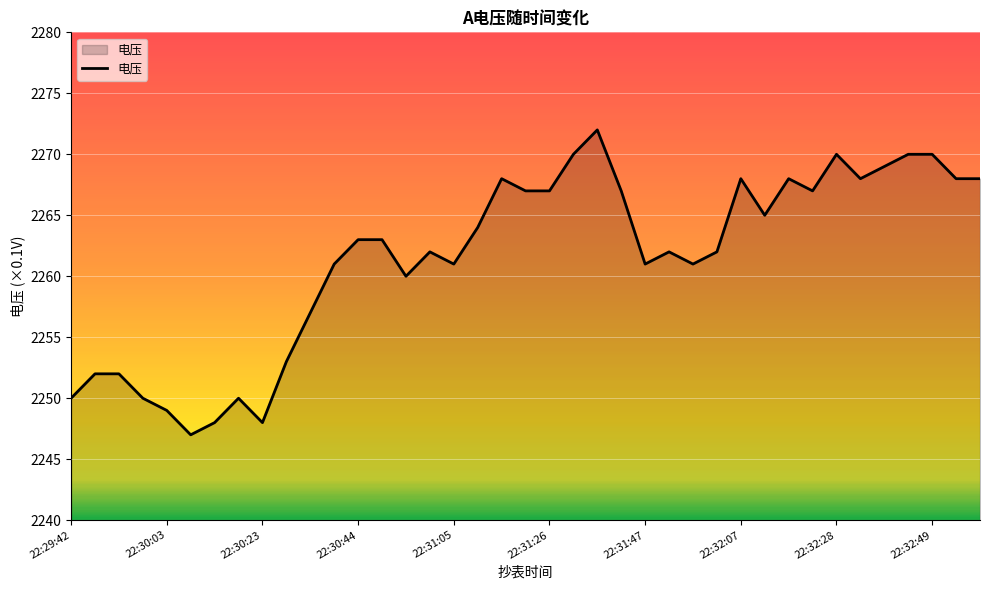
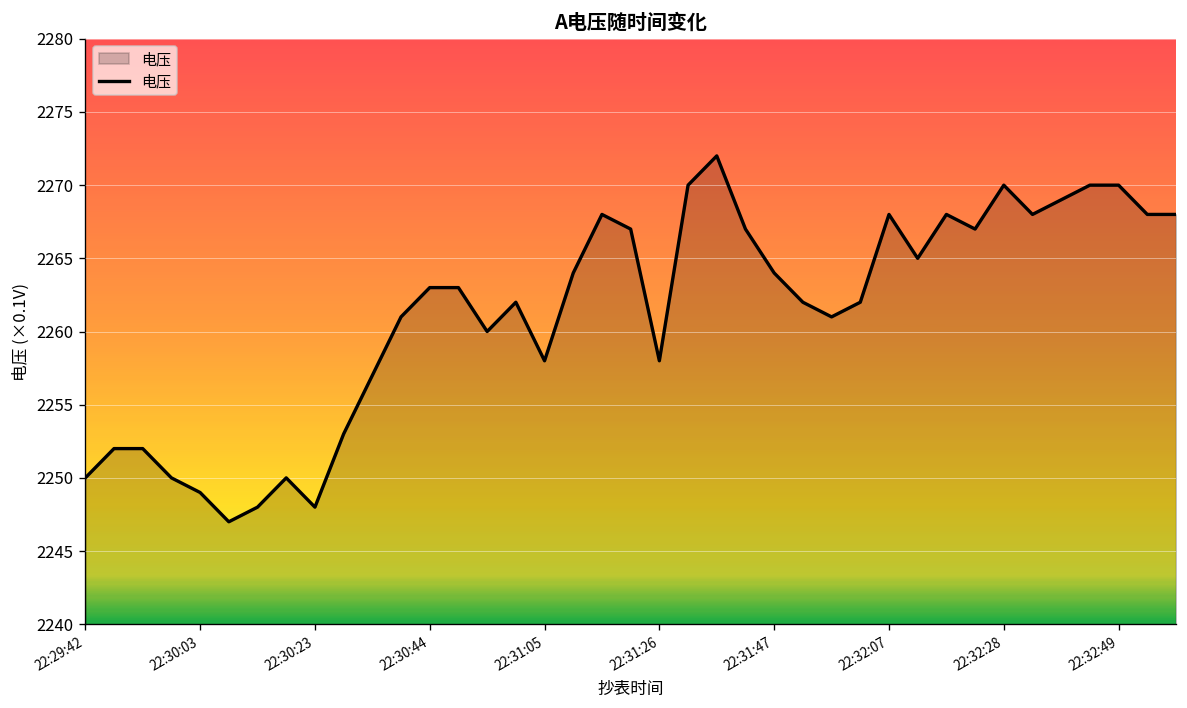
22:31:05: 2261 -> 2258
22:31:26: 2267 -> 2258
22:31:47: 2261 -> 2264
